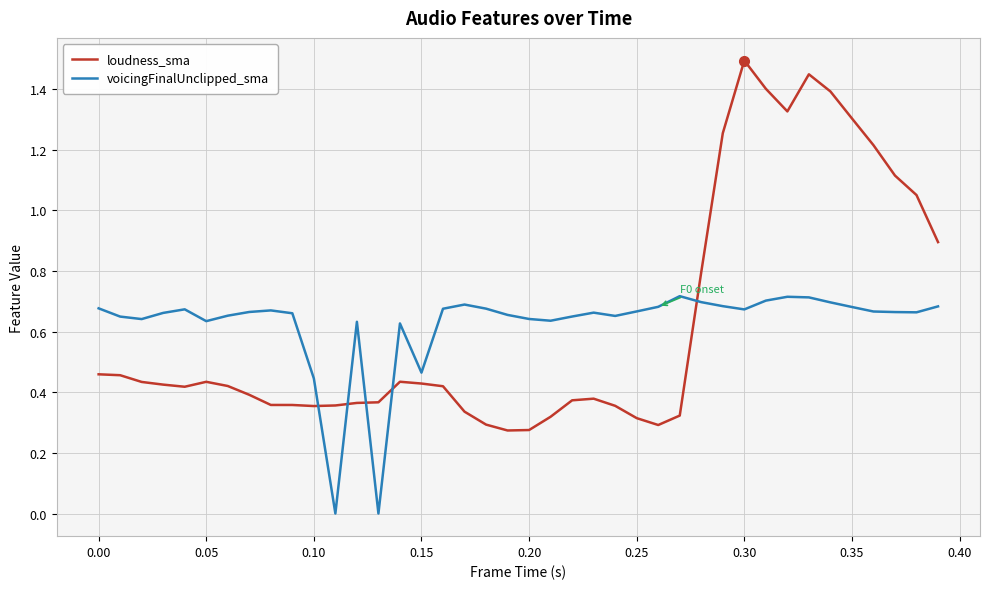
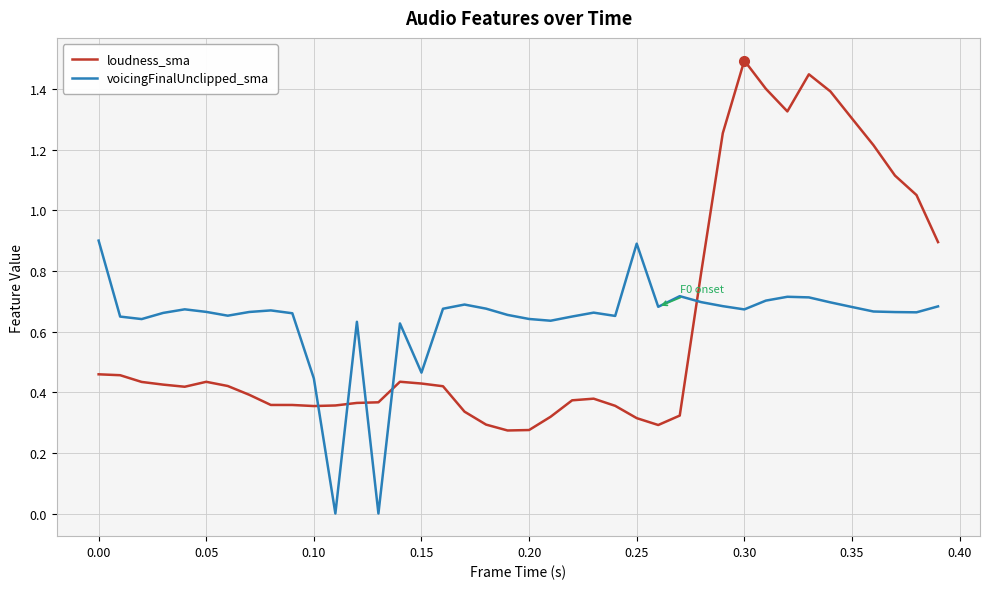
voicingFinalUnclipped_sma, 0.00: 0.68 -> 0.90
voicingFinalUnclipped_sma, 0.05: 0.63 -> 0.67
voicingFinalUnclipped_sma, 0.25: 0.67 -> 0.89
